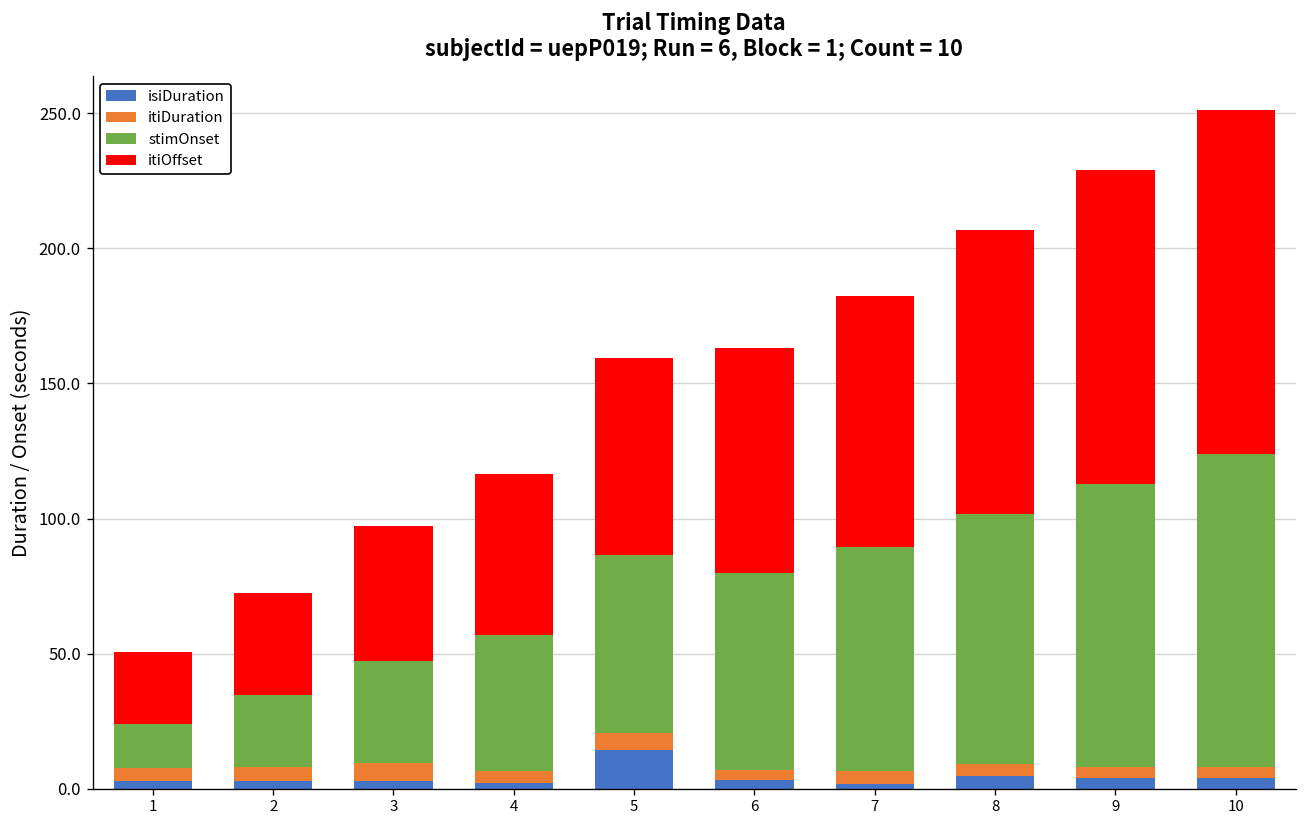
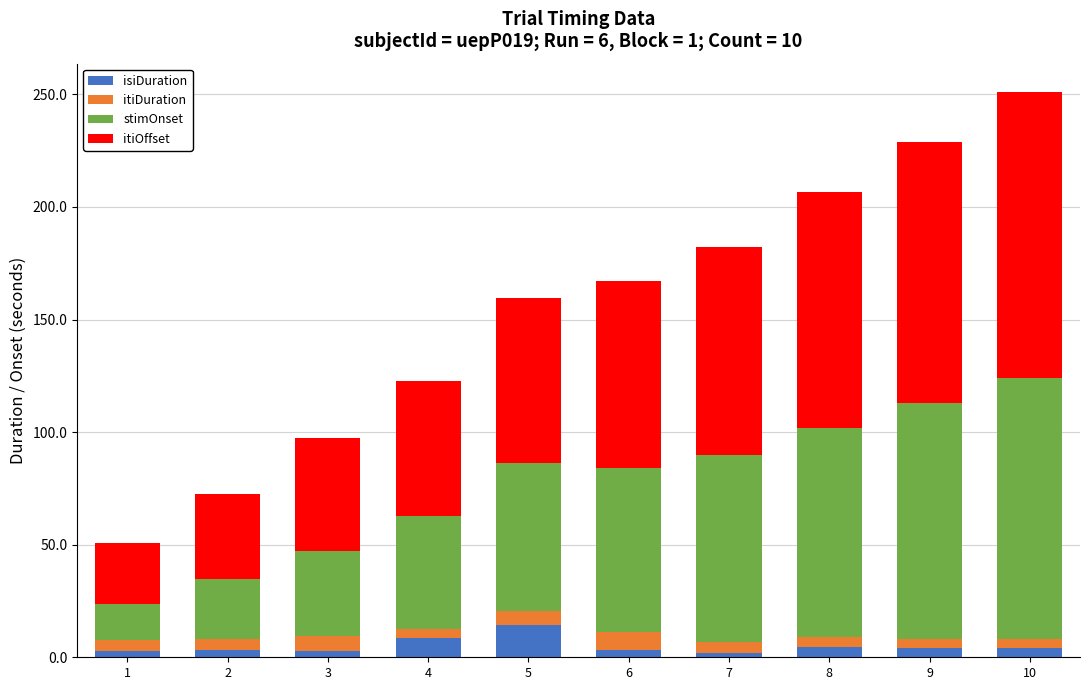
isiDuration, 4: 2 -> 8
itiDuration, 6: 4 -> 8
